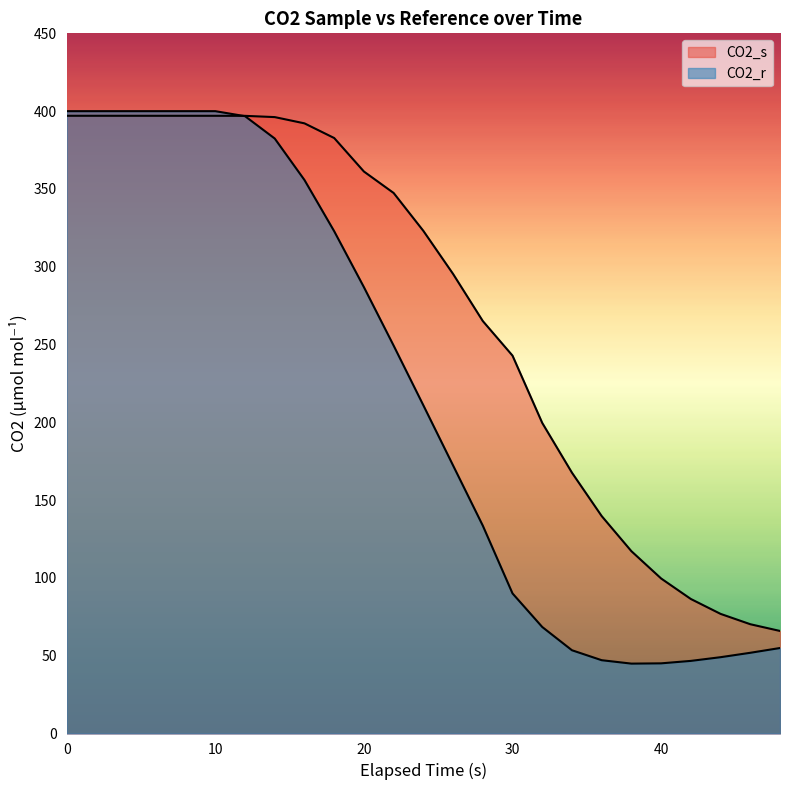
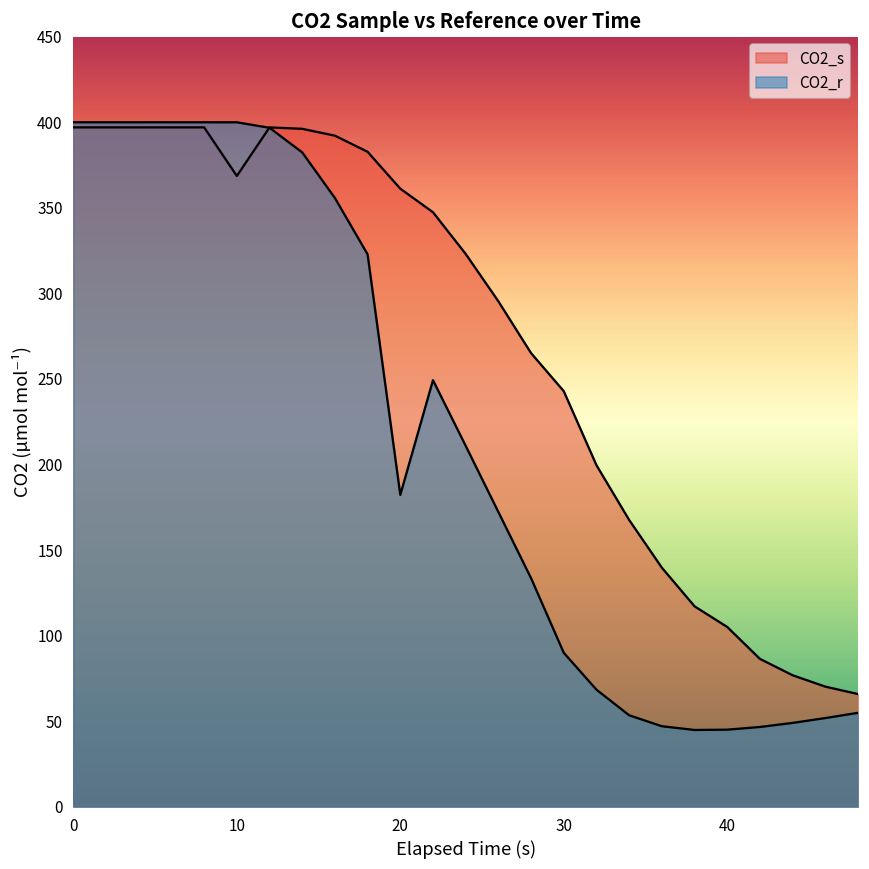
CO2_s, 10: 397 -> 369
CO2_r, 20: 287 -> 182
CO2_s, 40: 100 -> 105
